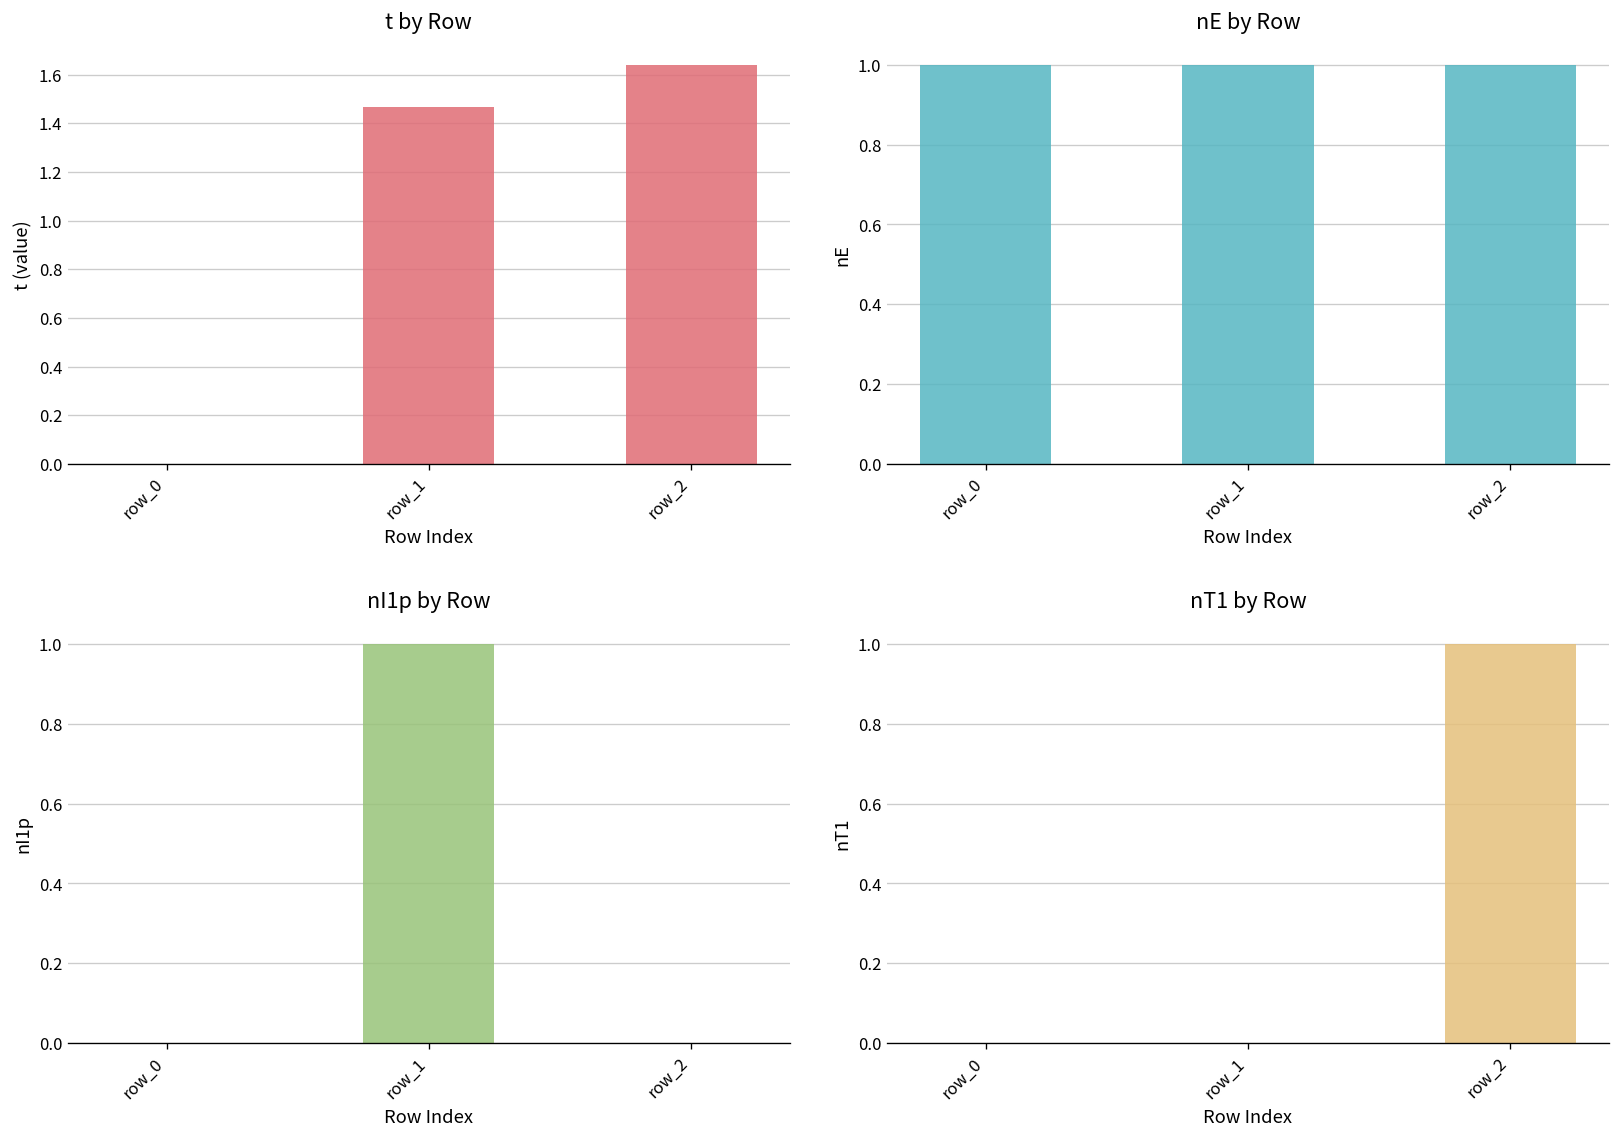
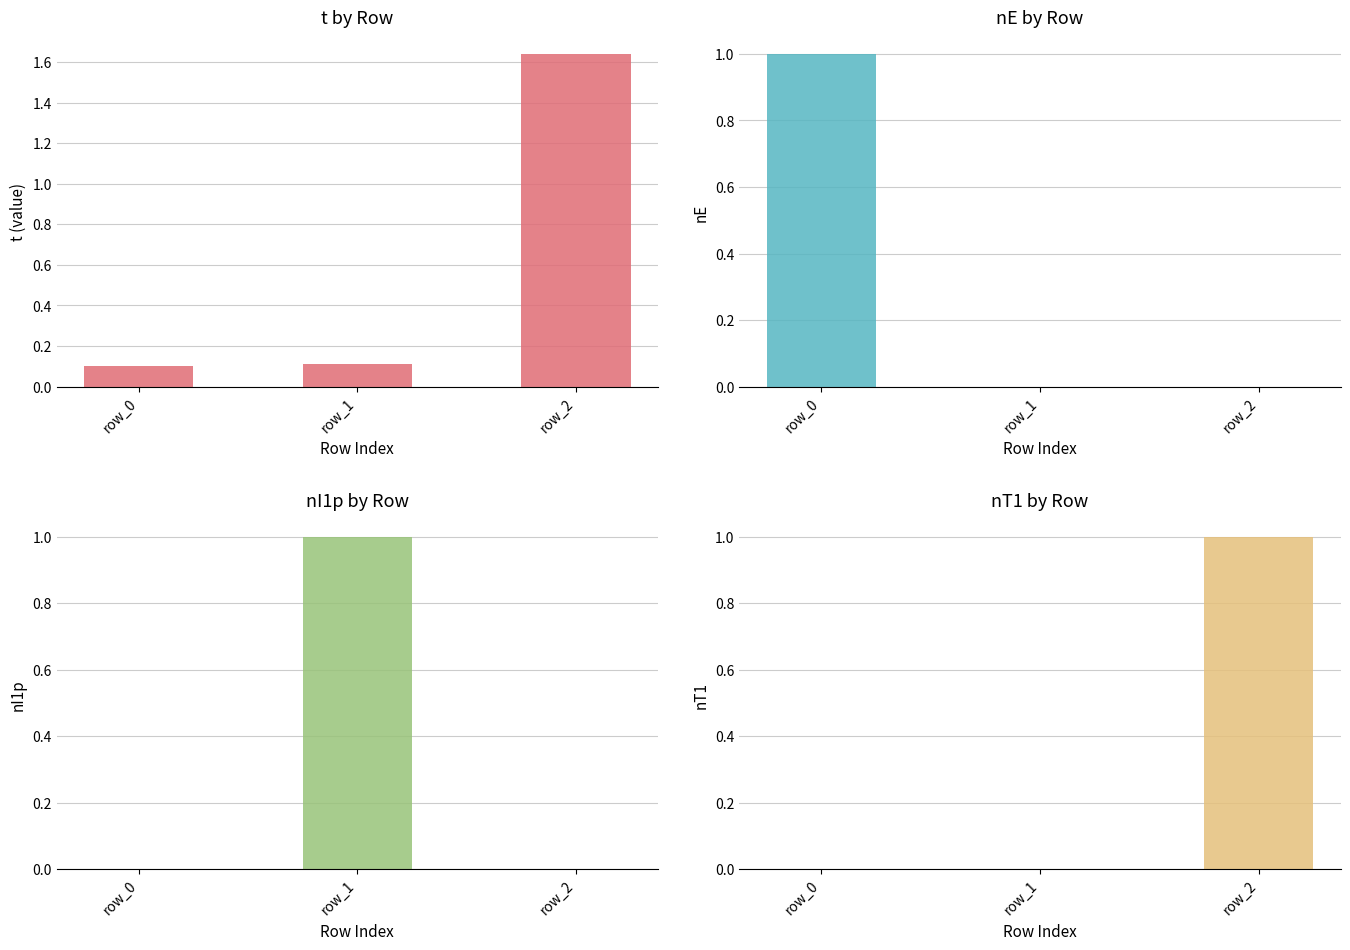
t by Row, row_0: 0.0 -> 0.1
t by Row, row_1: 1.47 -> 0.11
nE by Row, row_1: 1 -> 0
nE by Row, row_2: 1 -> 0
